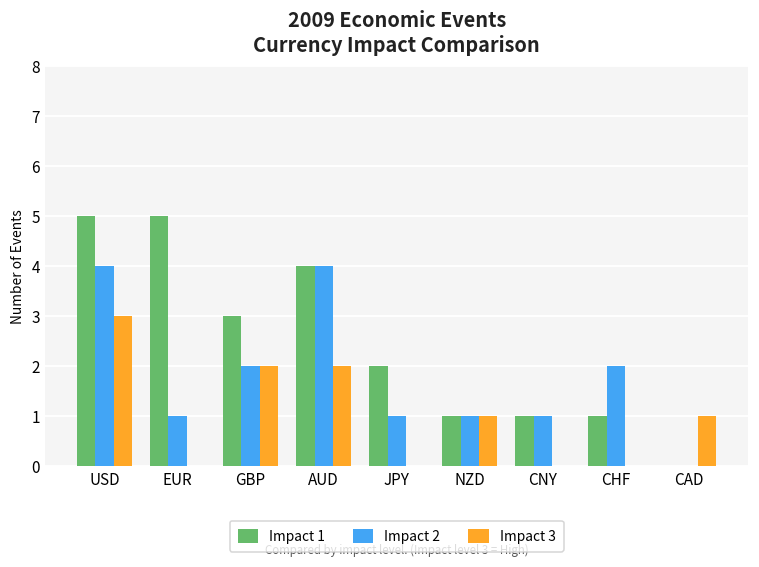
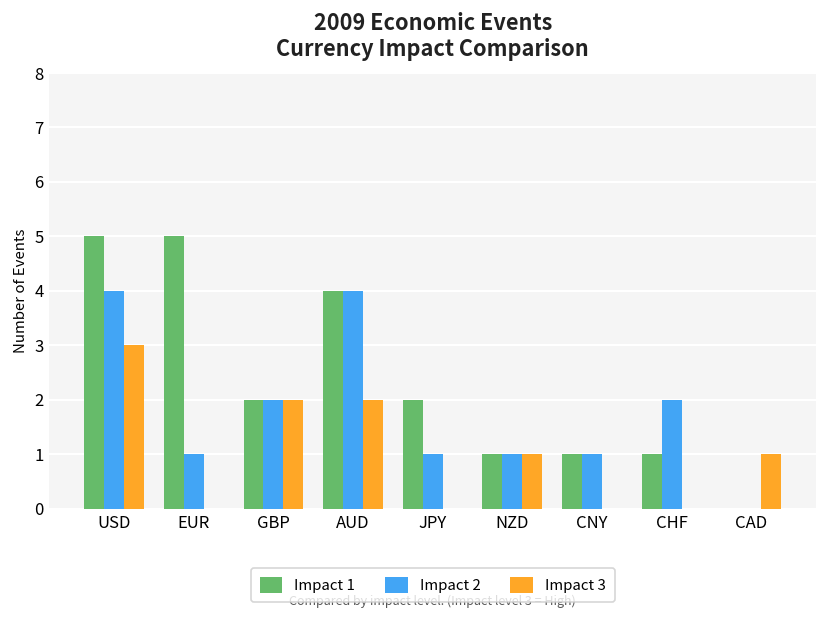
Impact 1, GBP: 3 -> 2
